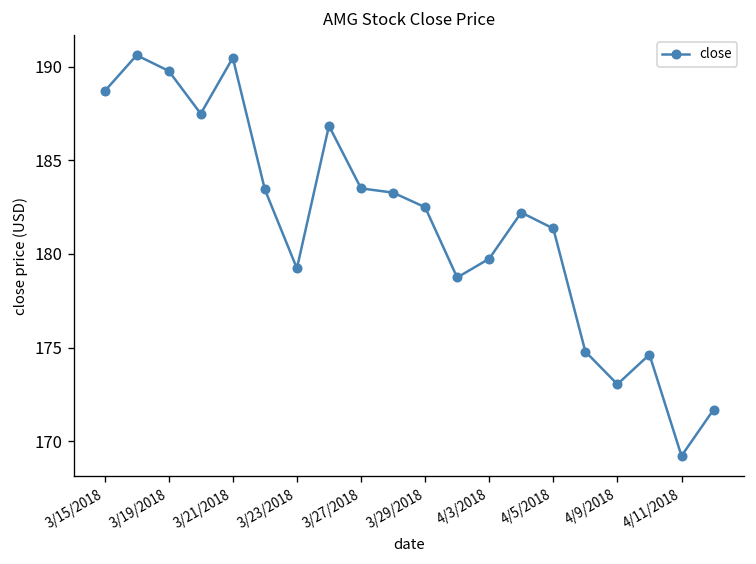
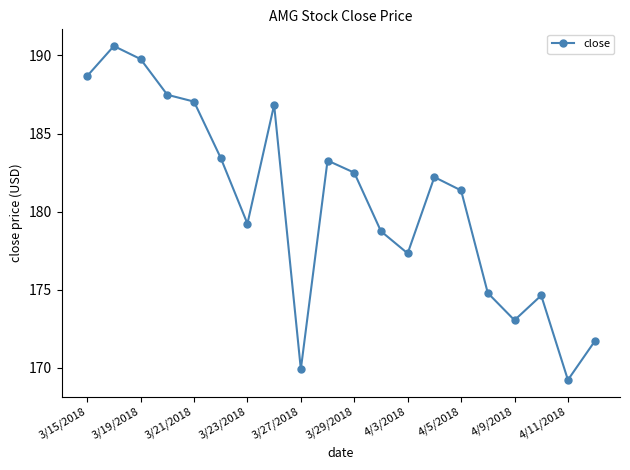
3/21/2018: 190.5 -> 187.0
3/27/2018: 183.5 -> 169.9
4/3/2018: 179.7 -> 177.3
